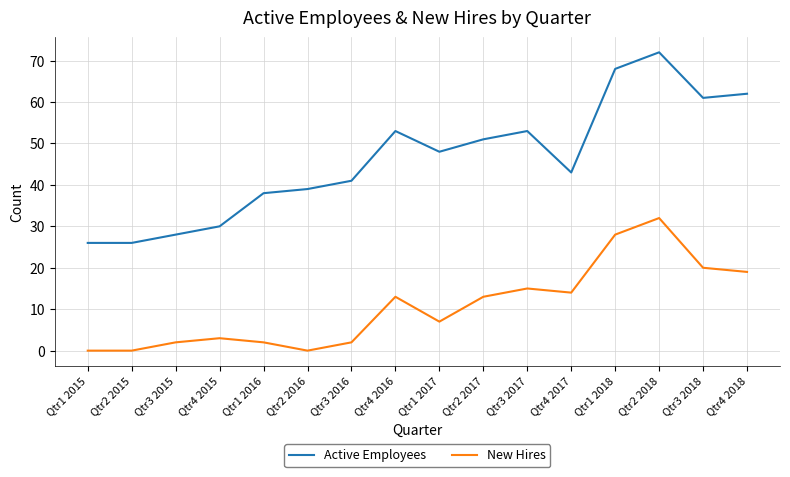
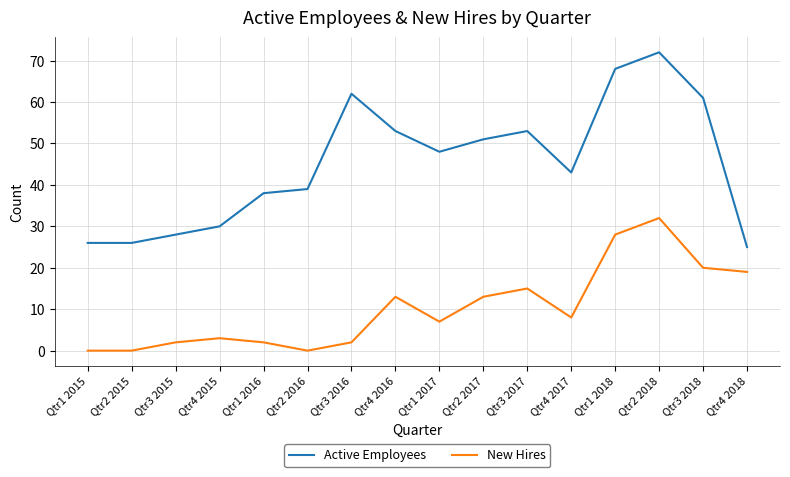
Active Employees, Qtr3 2016: 41 -> 62
New Hires, Qtr4 2017: 14 -> 8
Active Employees, Qtr4 2018: 62 -> 25
